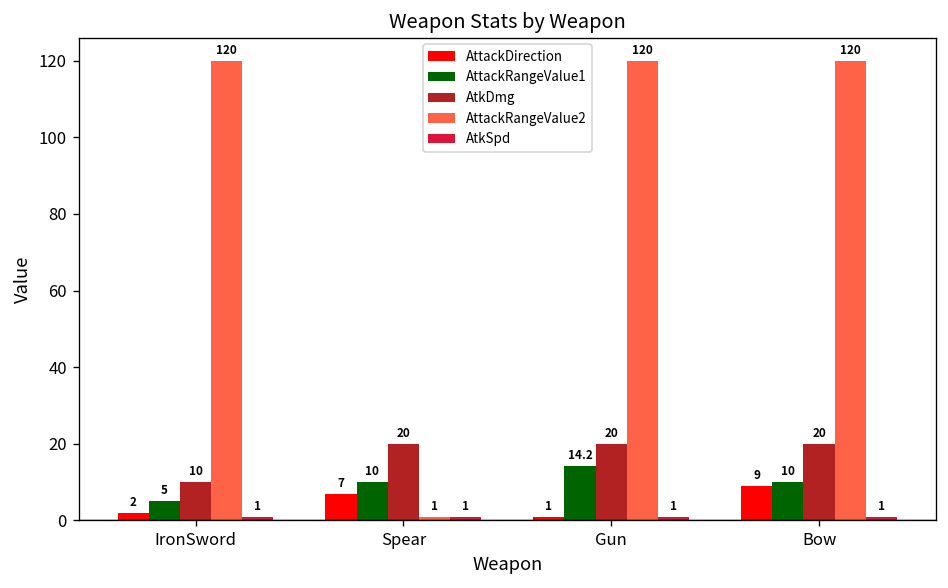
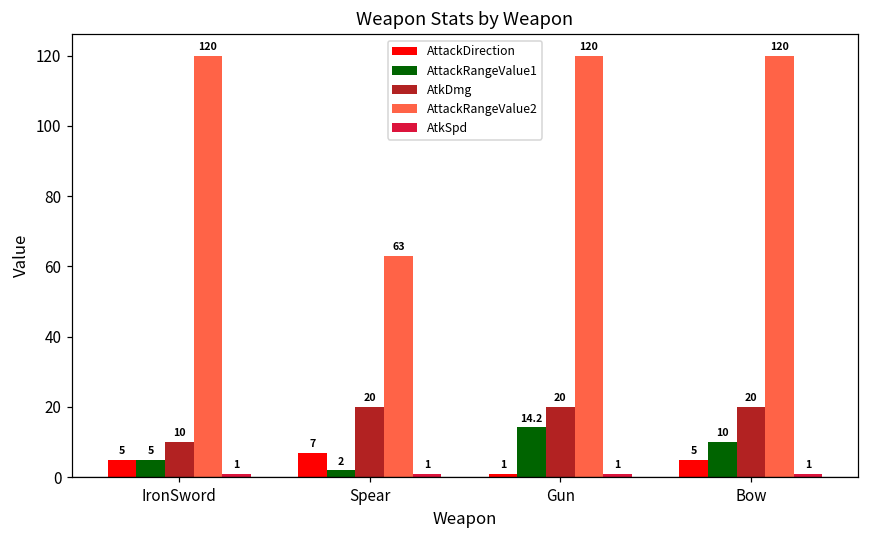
AttackDirection, IronSword: 2 -> 5
AttackRangeValue1, Spear: 10 -> 2
AttackRangeValue2, Spear: 1 -> 63
AttackDirection, Bow: 9 -> 5
